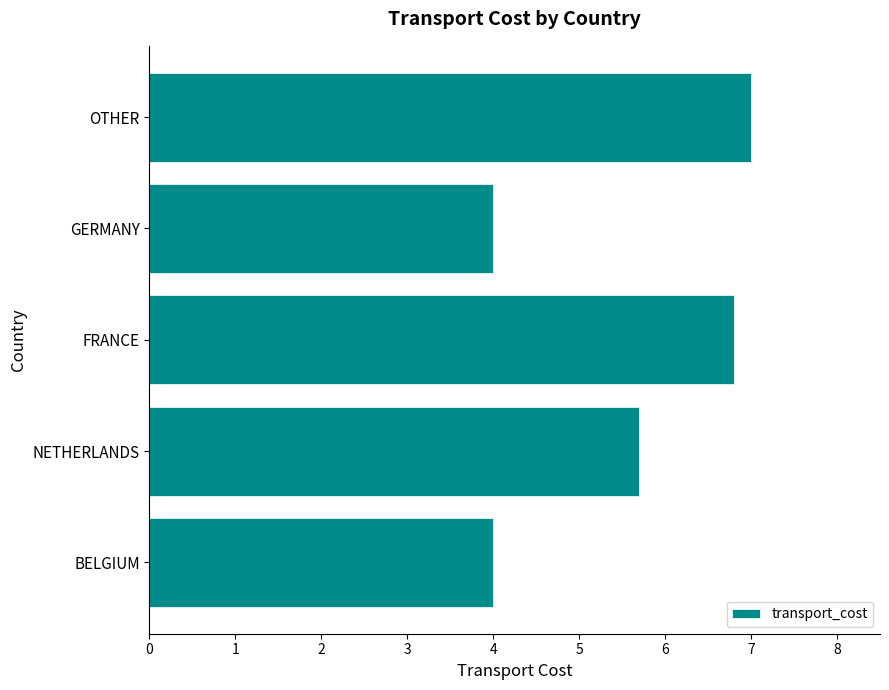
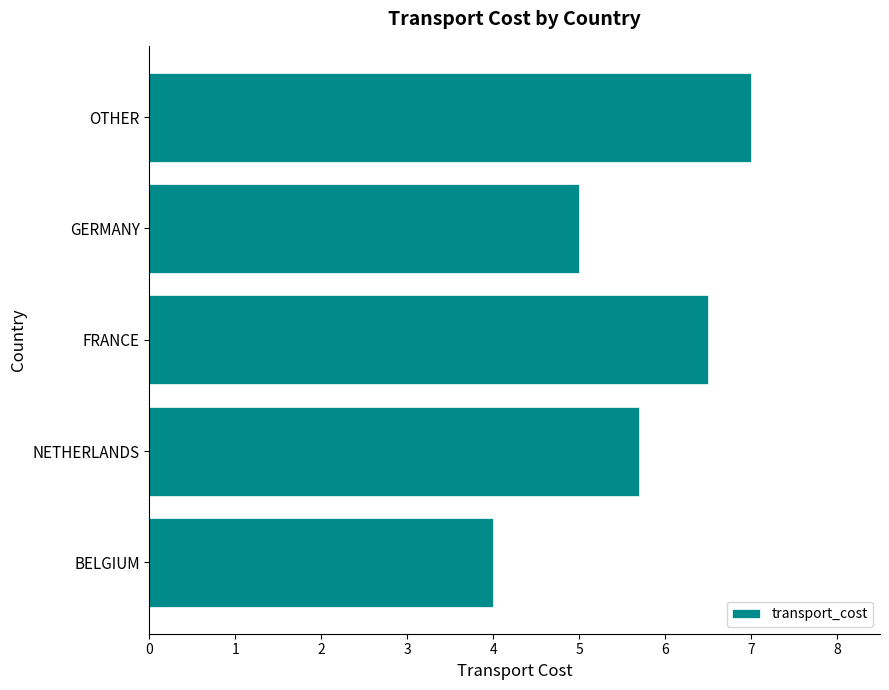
GERMANY: 4 -> 5
FRANCE: 6.8 -> 6.5
